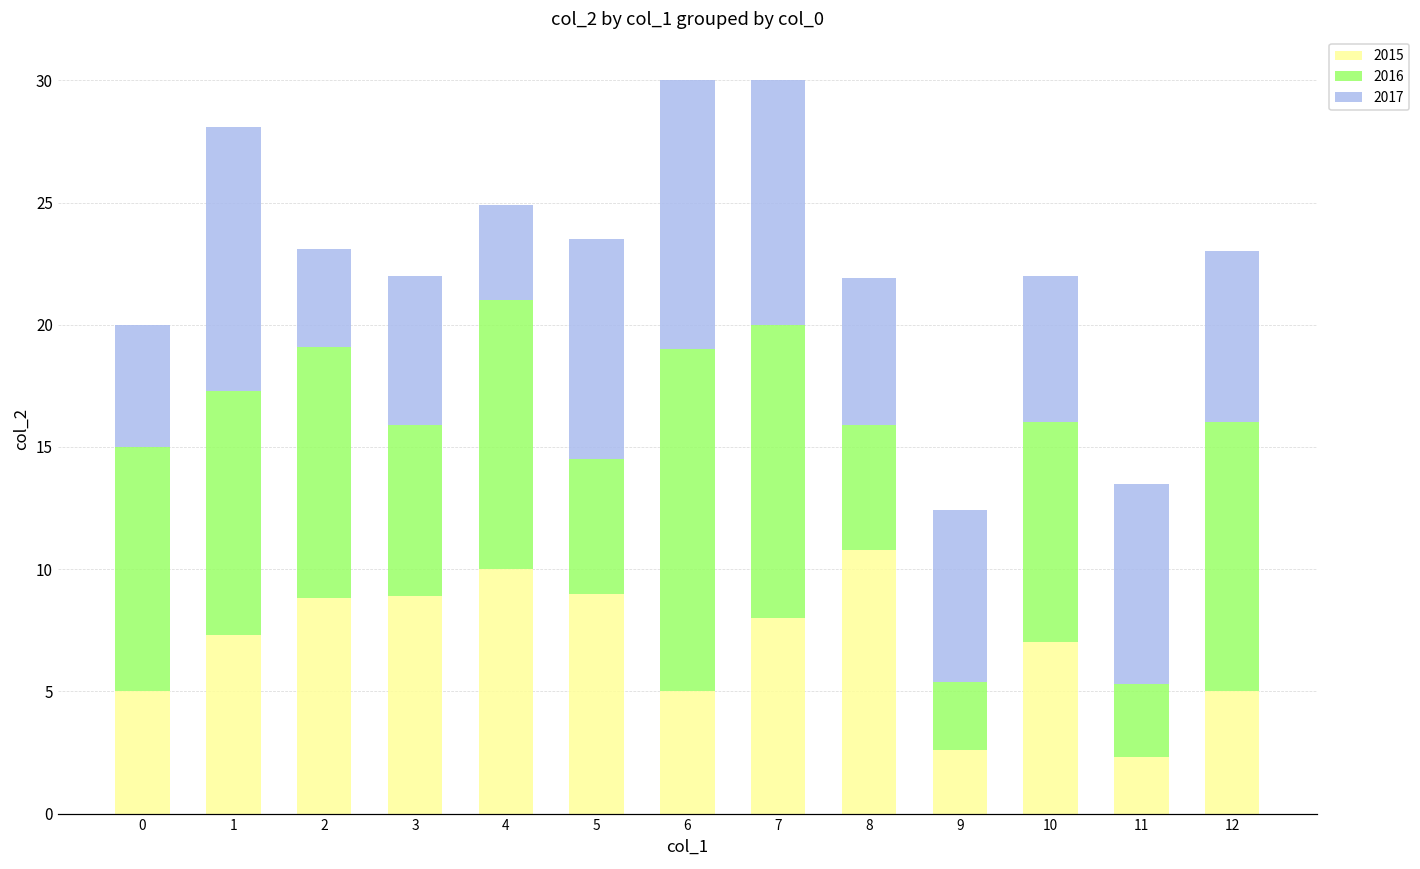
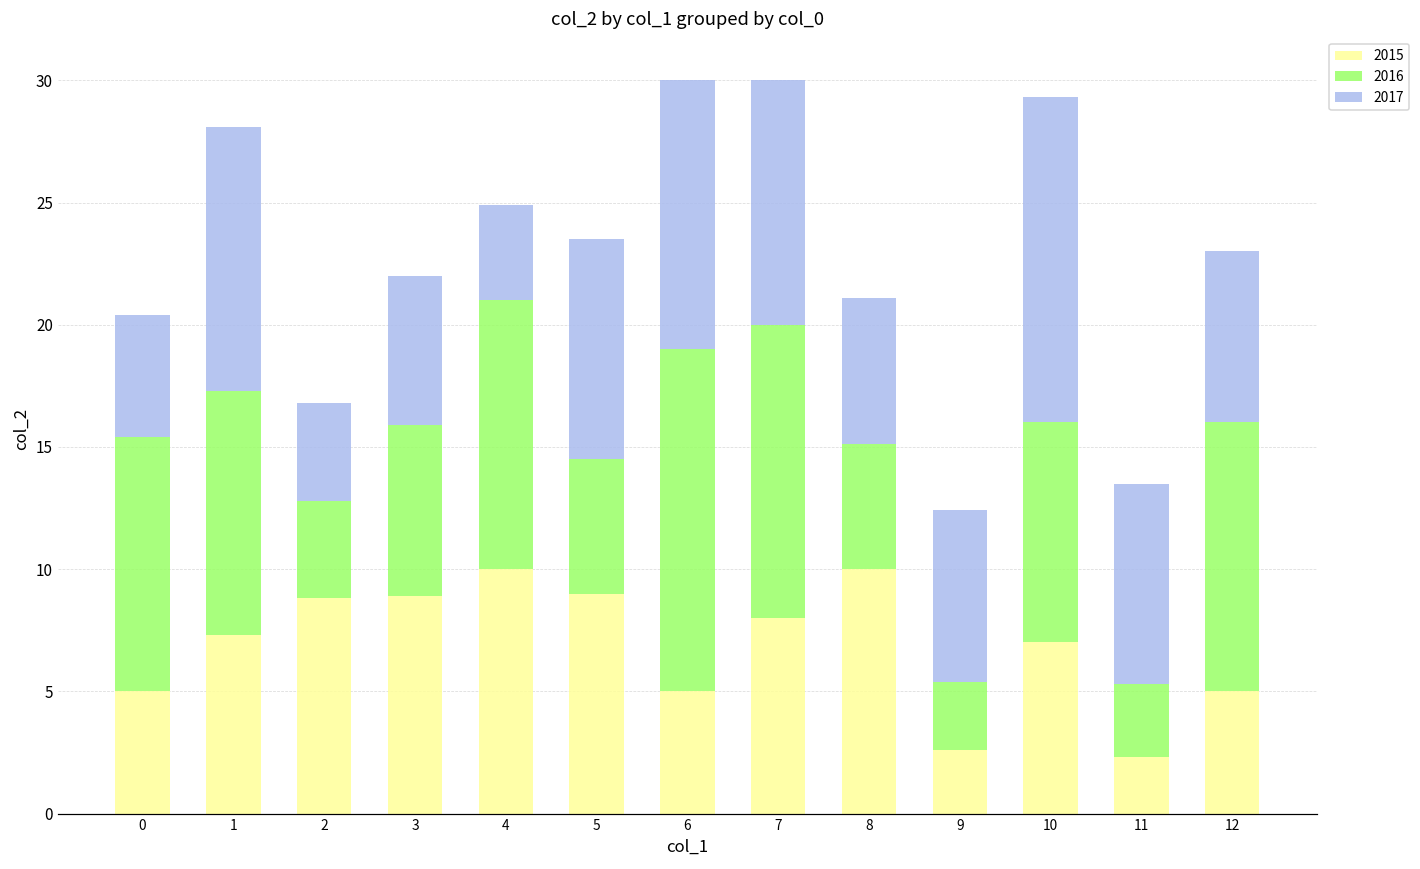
2016, 0: 10.0 -> 10.4
2016, 2: 10.3 -> 4.0
2015, 8: 10.8 -> 10.0
2017, 10: 6.0 -> 13.3
